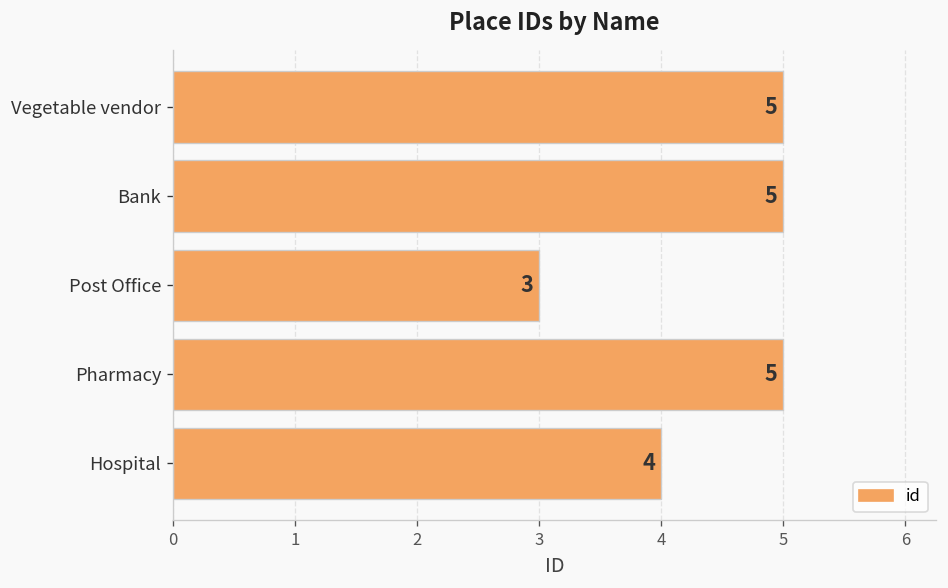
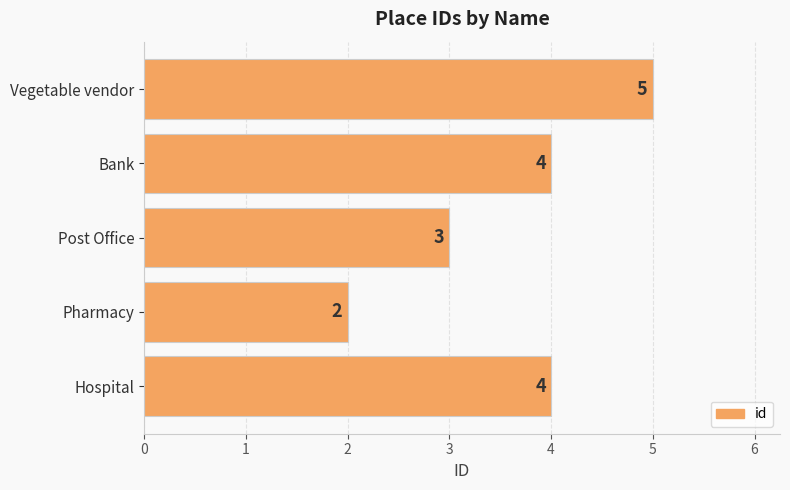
Bank: 5 -> 4
Pharmacy: 5 -> 2
